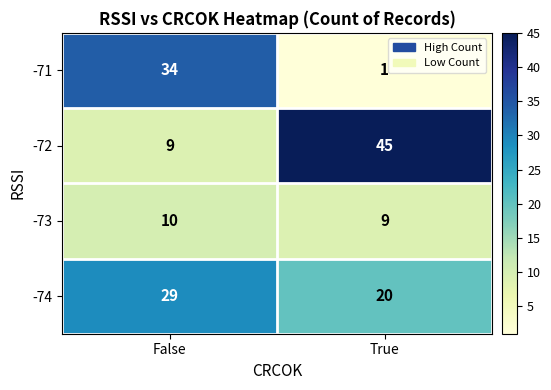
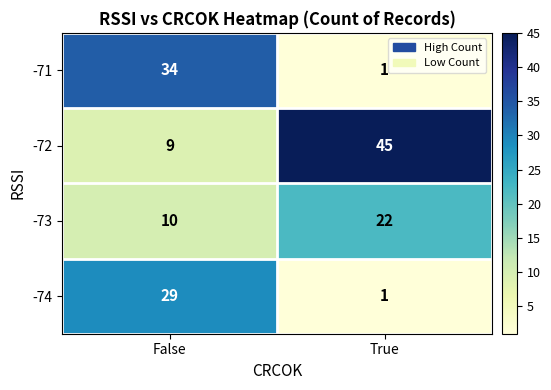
-73, True: 9 -> 22
-74, True: 20 -> 1
